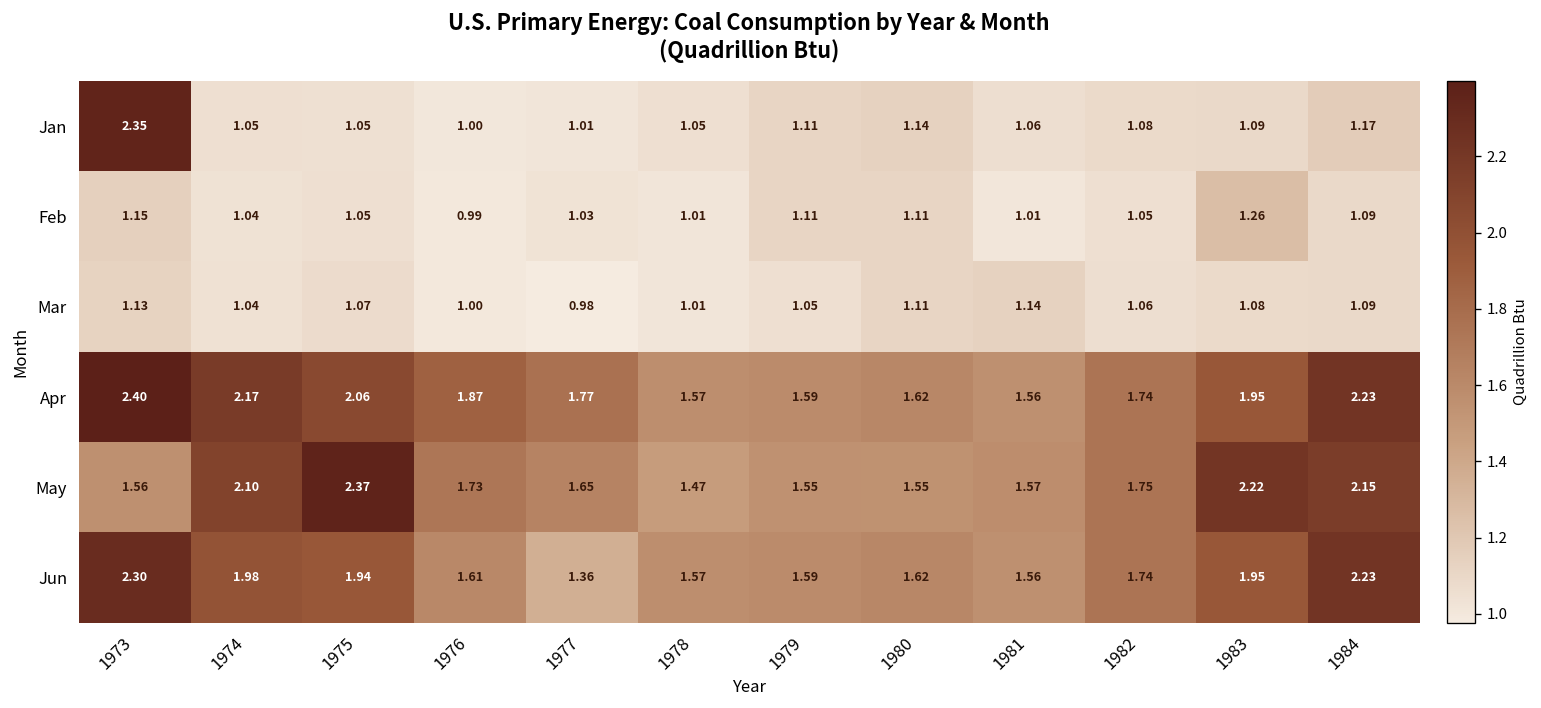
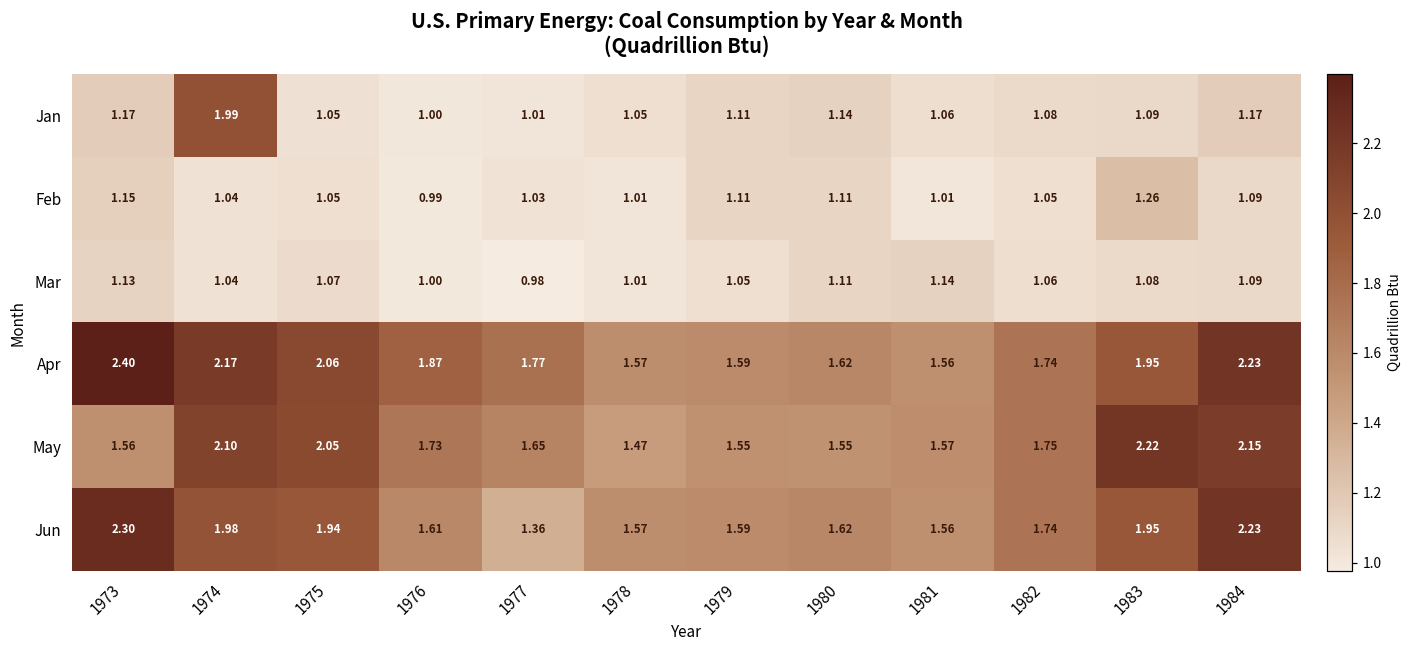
Jan, 1973: 2.35 -> 1.17
Jan, 1974: 1.05 -> 1.99
May, 1975: 2.37 -> 2.05
